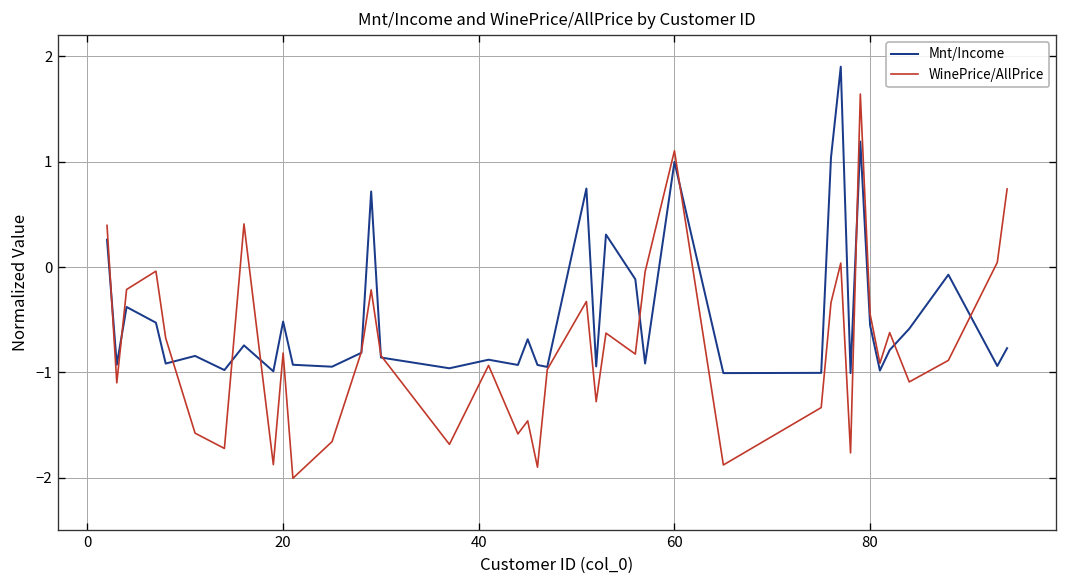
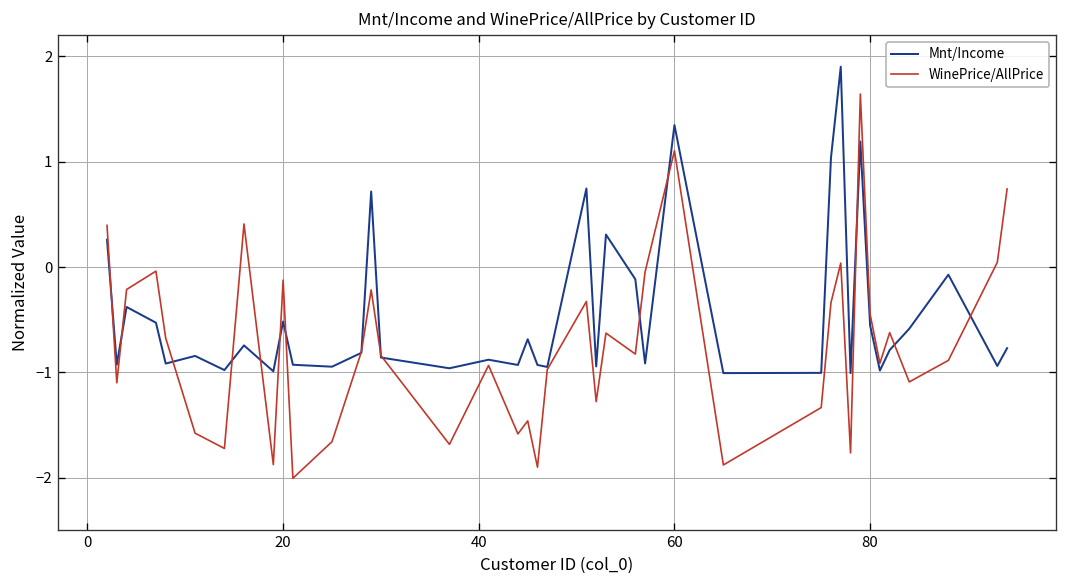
WinePrice/AllPrice, 20: -0.8 -> -0.1
Mnt/Income, 60: 1.0 -> 1.3
